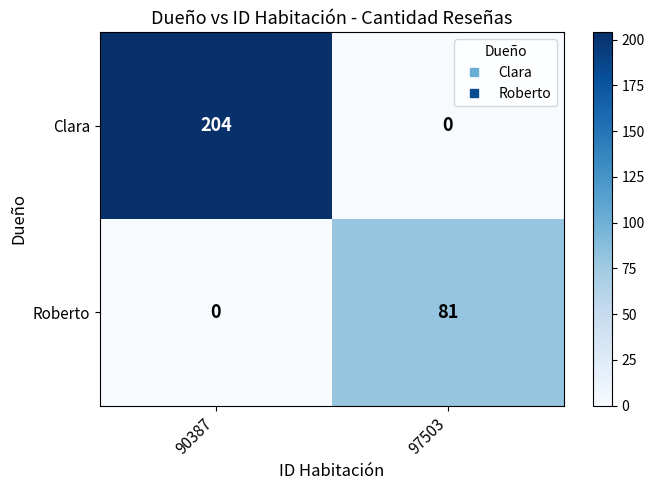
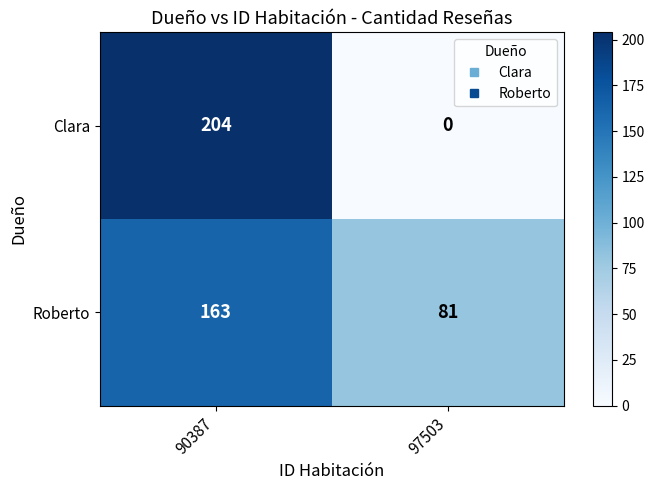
Roberto, 90387: 0 -> 163
